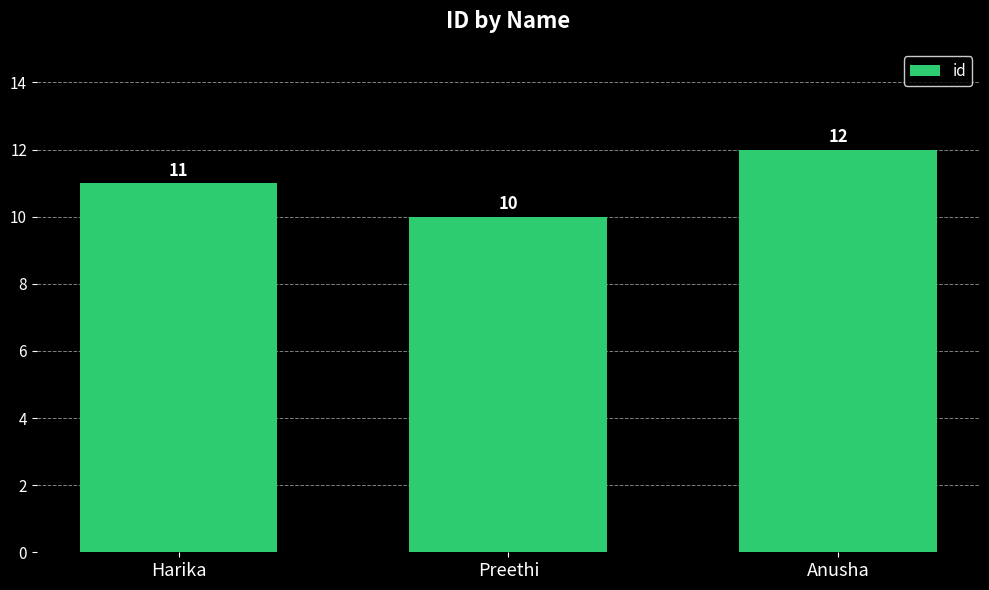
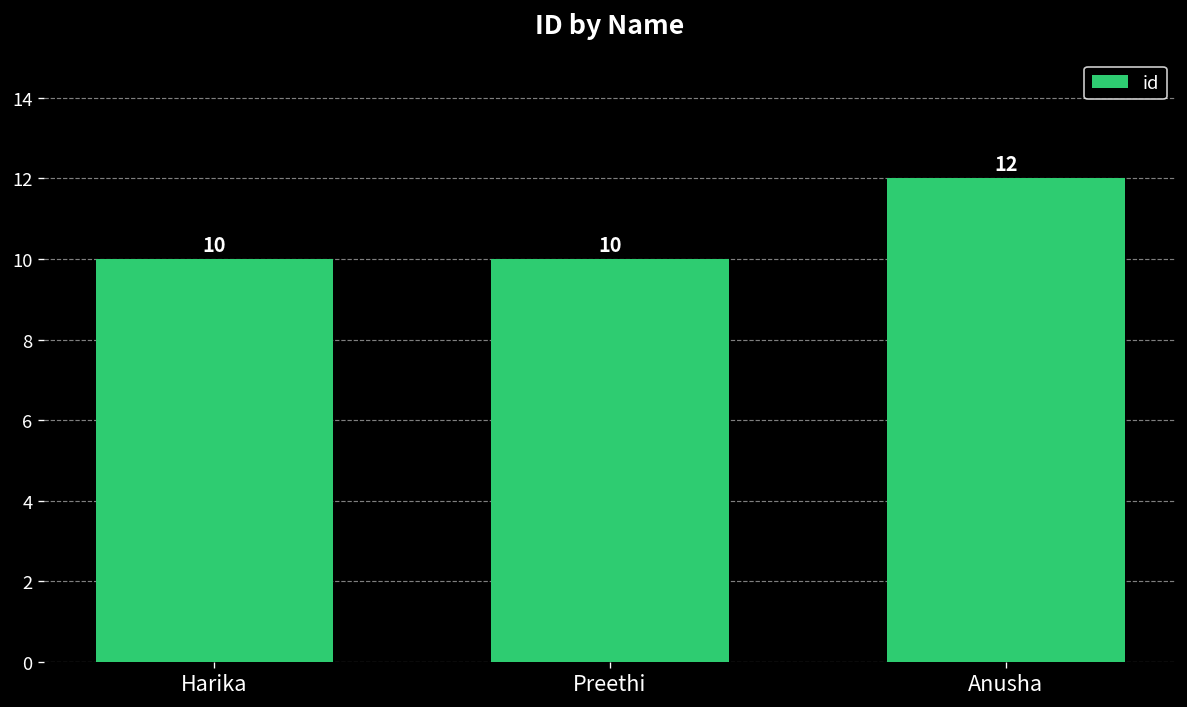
Harika: 11 -> 10
